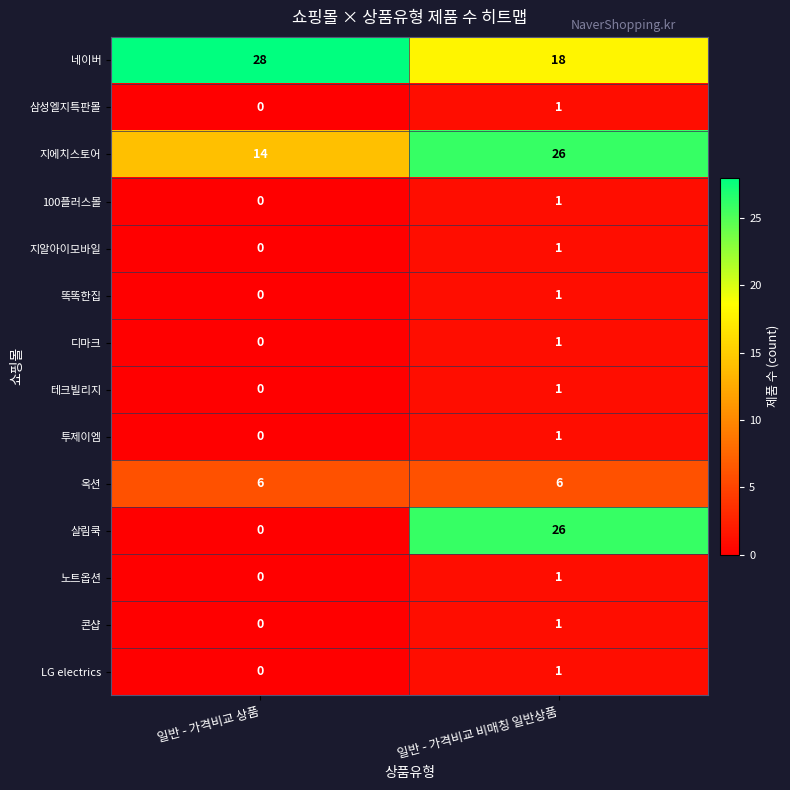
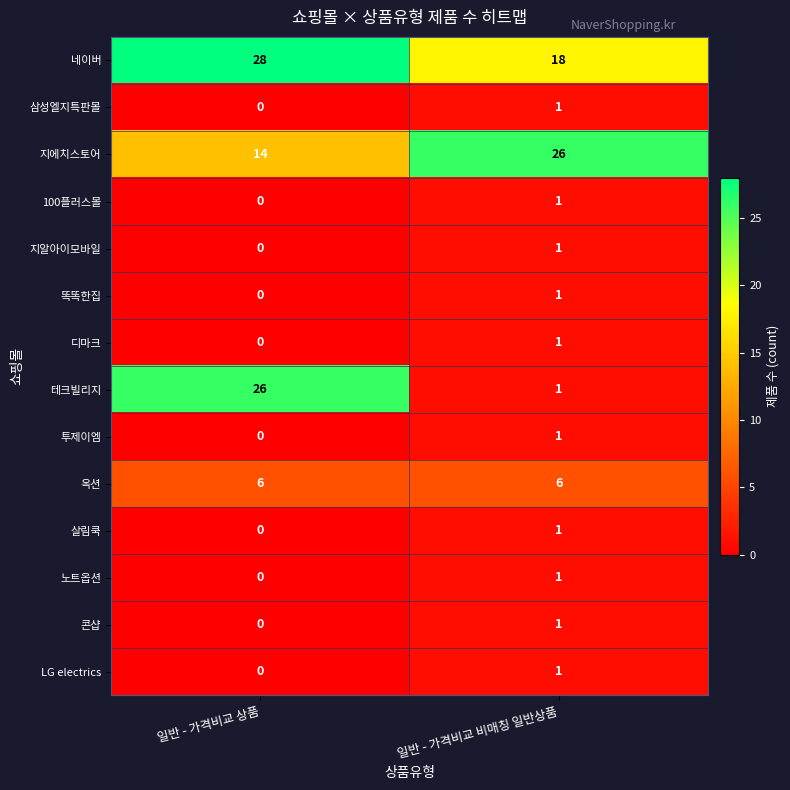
테크빌리지, 일반 - 가격비교 상품: 0 -> 26
살림쿡, 일반 - 가격비교 비매칭 일반상품: 26 -> 1
